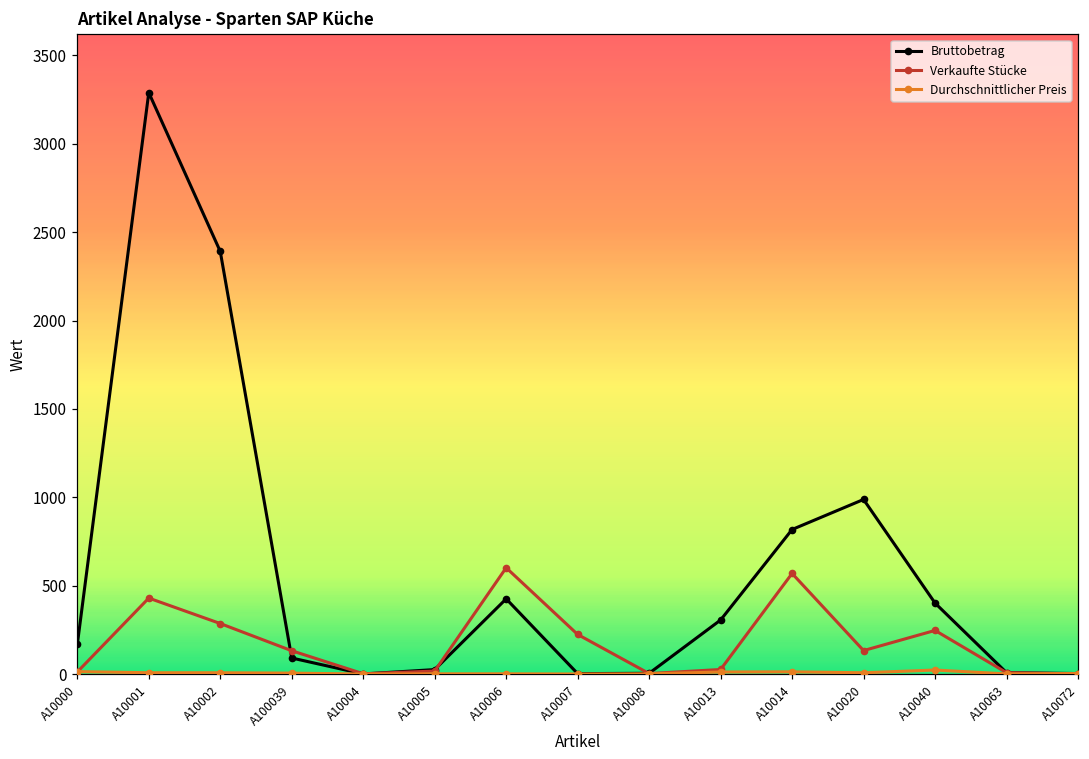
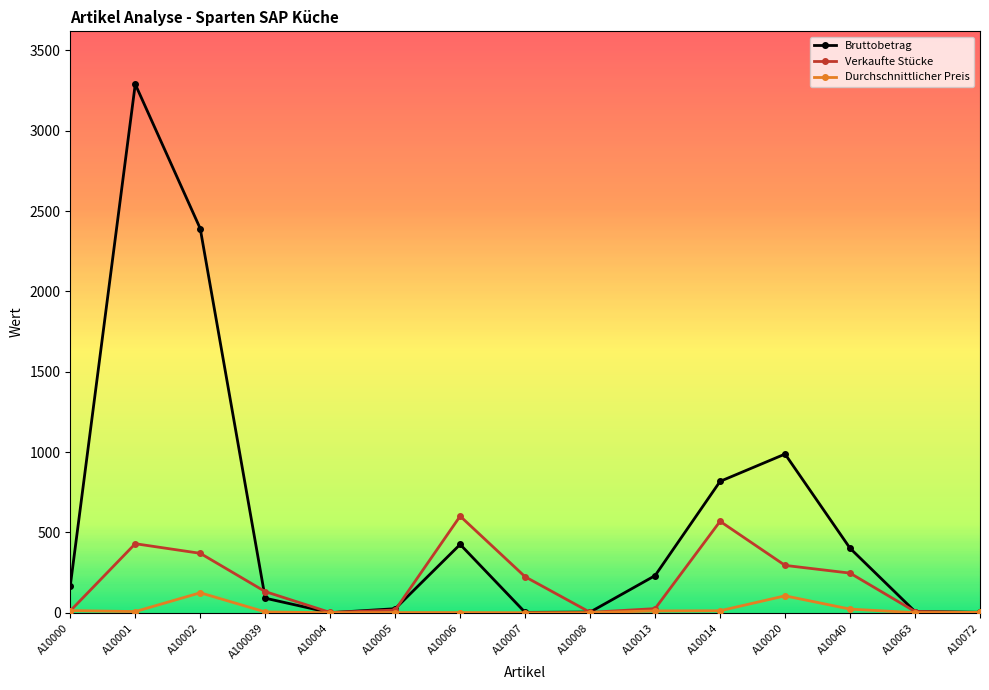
Verkaufte Stücke, A10002: 290 -> 370
Durchschnittlicher Preis, A10002: 10 -> 120
Bruttobetrag, A10013: 310 -> 230
Verkaufte Stücke, A10020: 130 -> 300
Durchschnittlicher Preis, A10020: 10 -> 110
